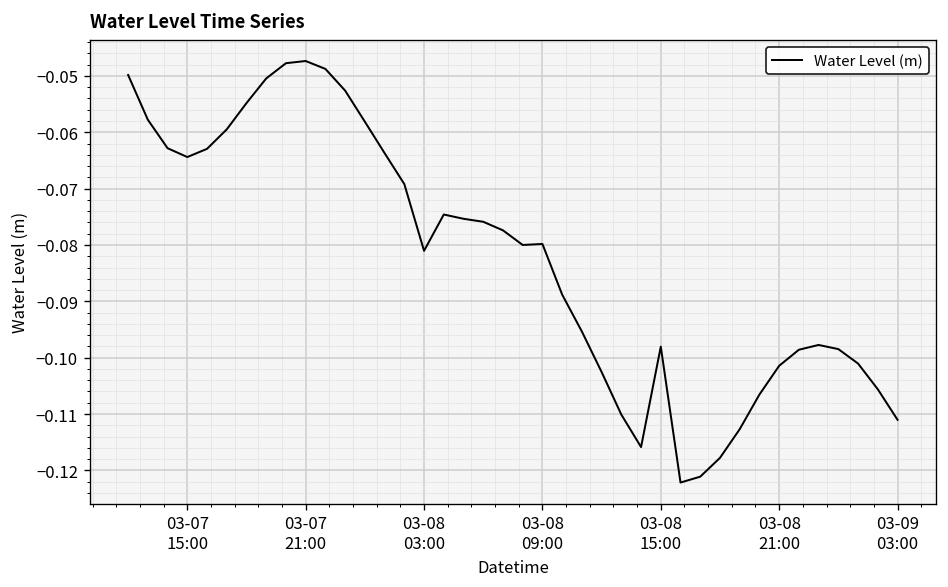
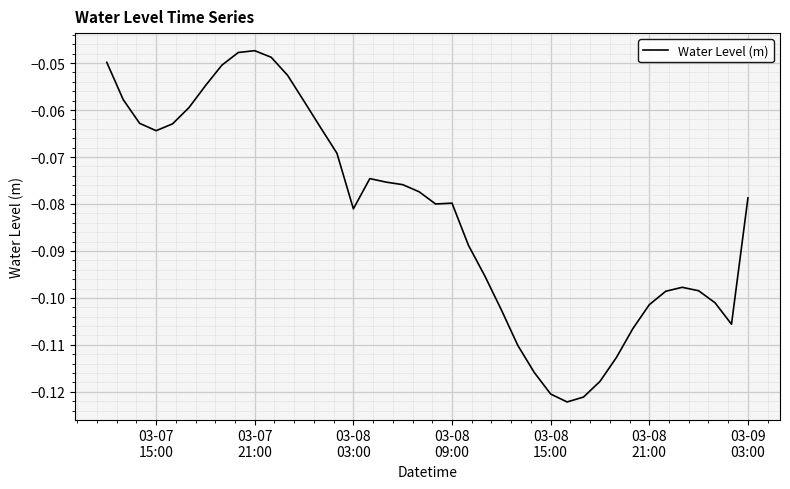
03-08 15:00: -0.098 -> -0.120
03-09 03:00: -0.111 -> -0.079
